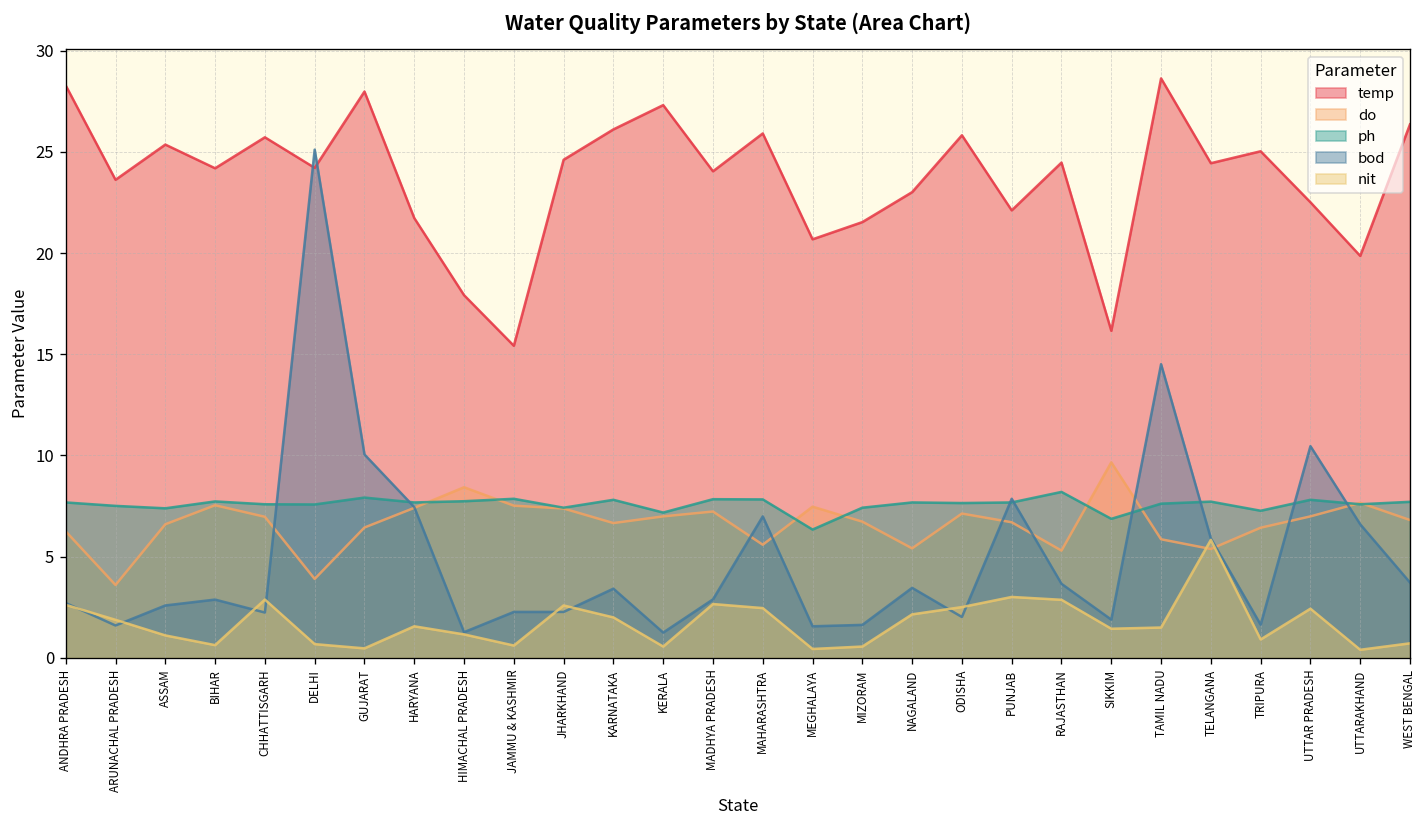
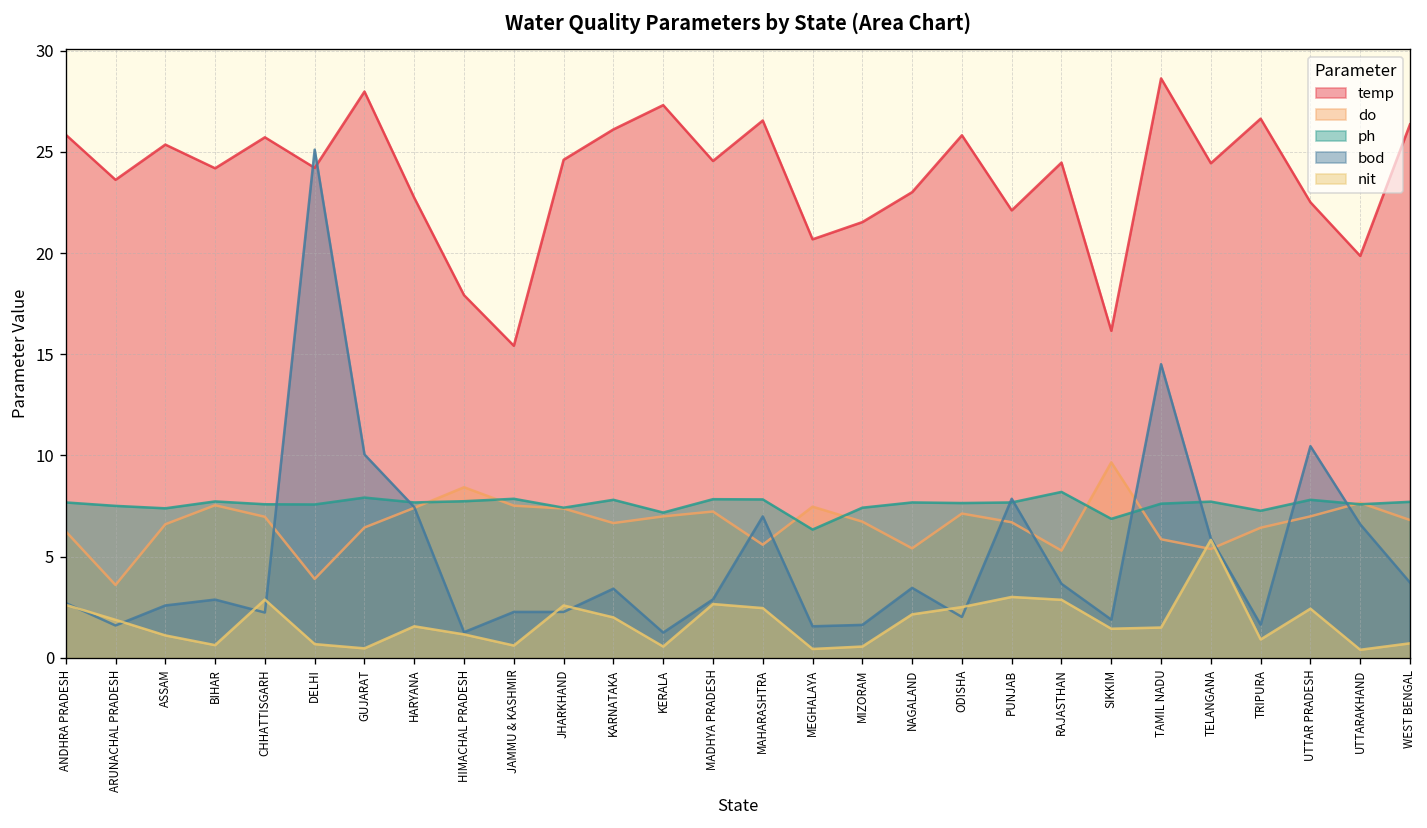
temp, ANDHRA PRADESH: 28.3 -> 25.9
temp, HARYANA: 21.7 -> 22.7
temp, MADHYA PRADESH: 24.0 -> 24.6
temp, MAHARASHTRA: 25.9 -> 26.6
temp, TRIPURA: 25.0 -> 26.6
